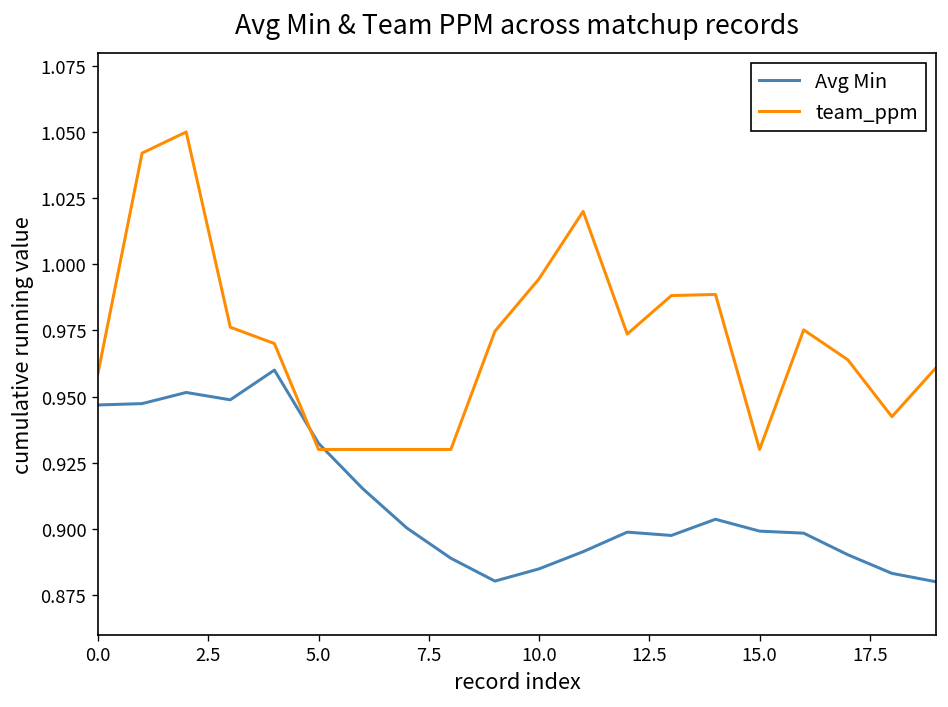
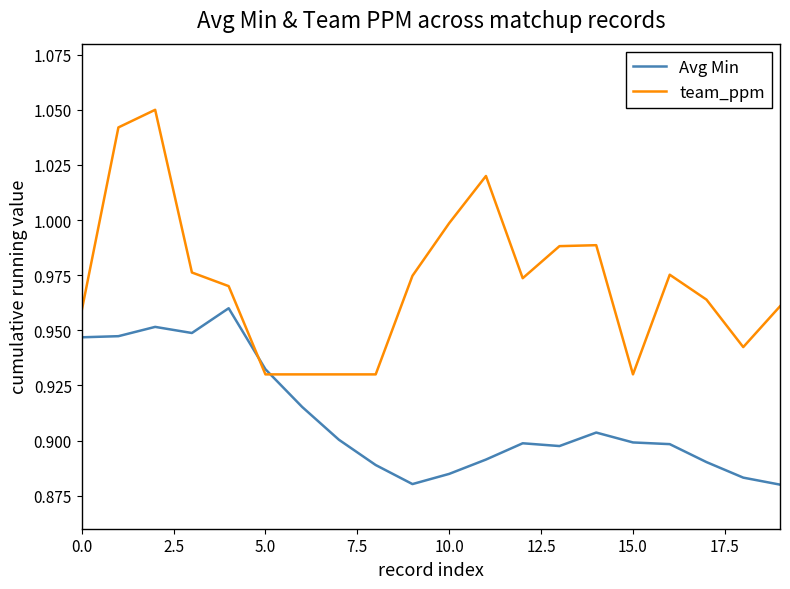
team_ppm, 10.0: 0.994 -> 0.999
